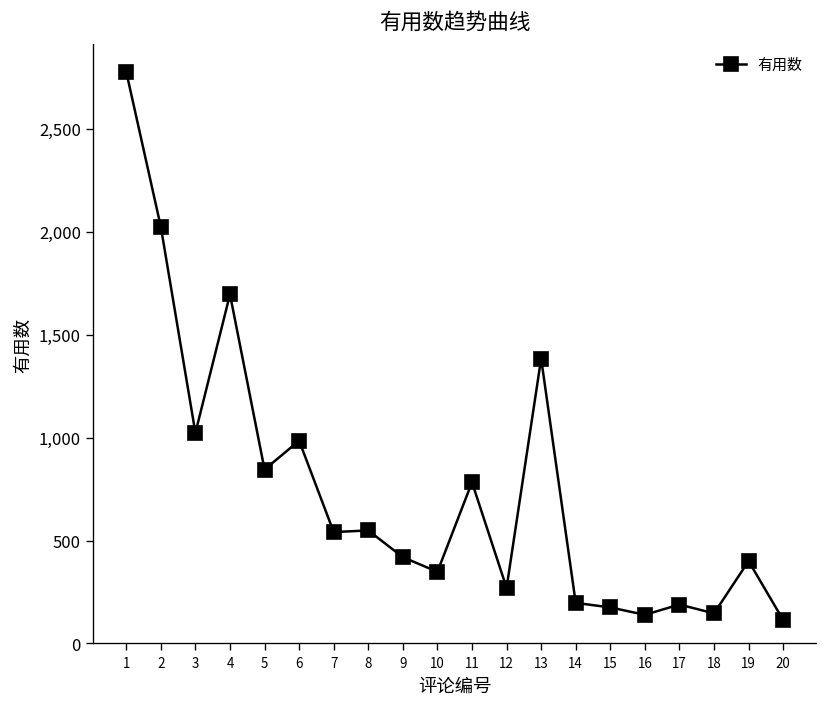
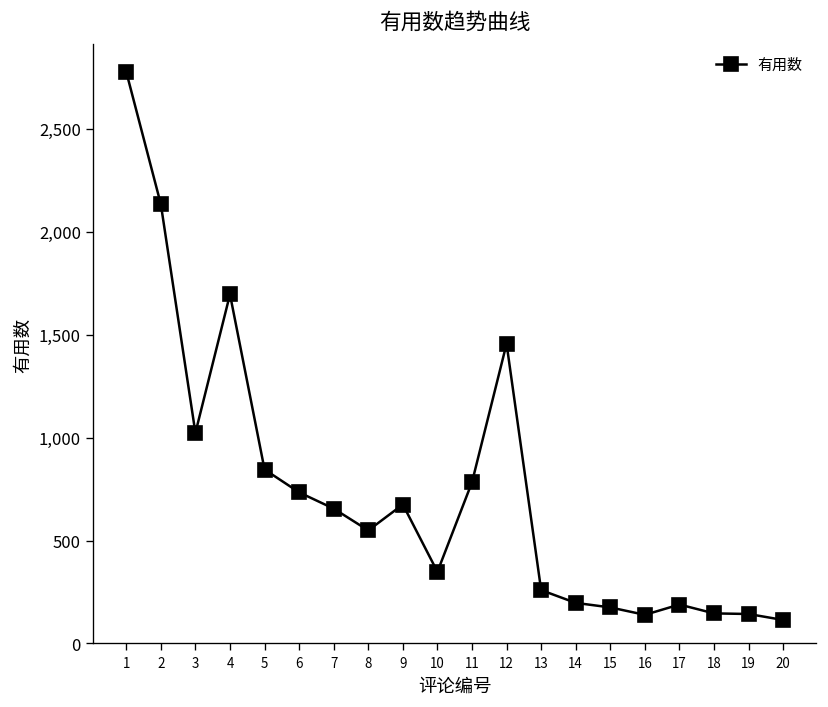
2: 2,020 -> 2,130
6: 990 -> 730
7: 540 -> 660
9: 420 -> 680
12: 270 -> 1,460
13: 1,380 -> 260
19: 400 -> 140
